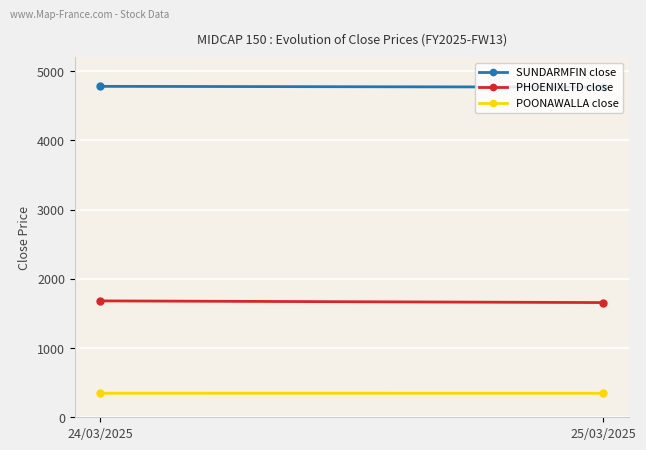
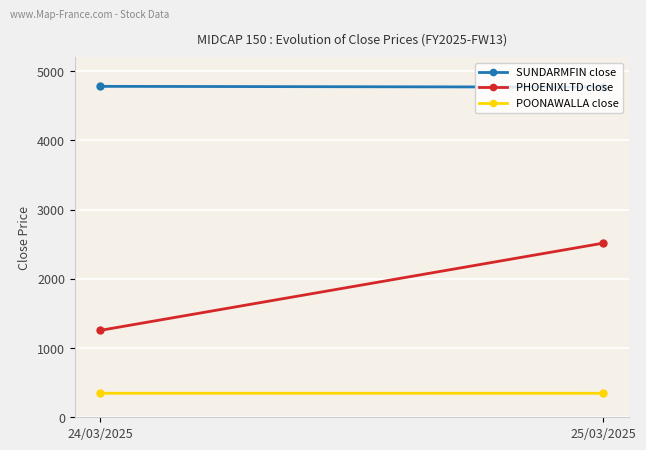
PHOENIXLTD close, 24/03/2025: 1700 -> 1300
PHOENIXLTD close, 25/03/2025: 1700 -> 2500
